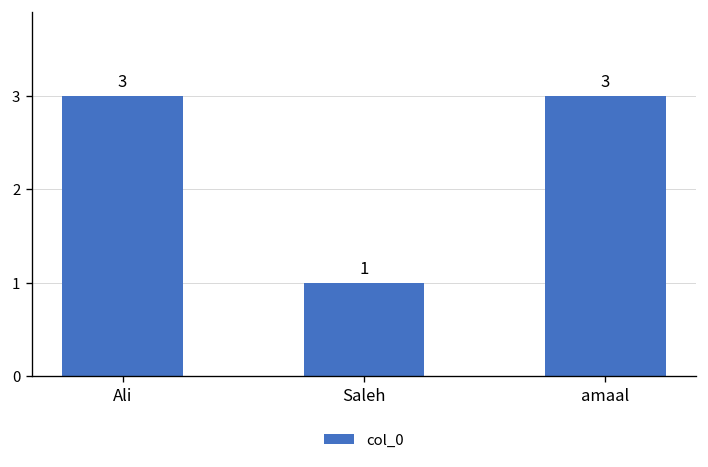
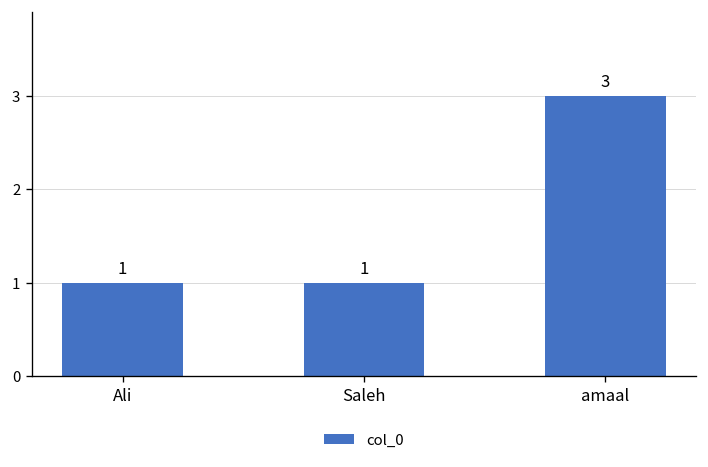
Ali: 3 -> 1
